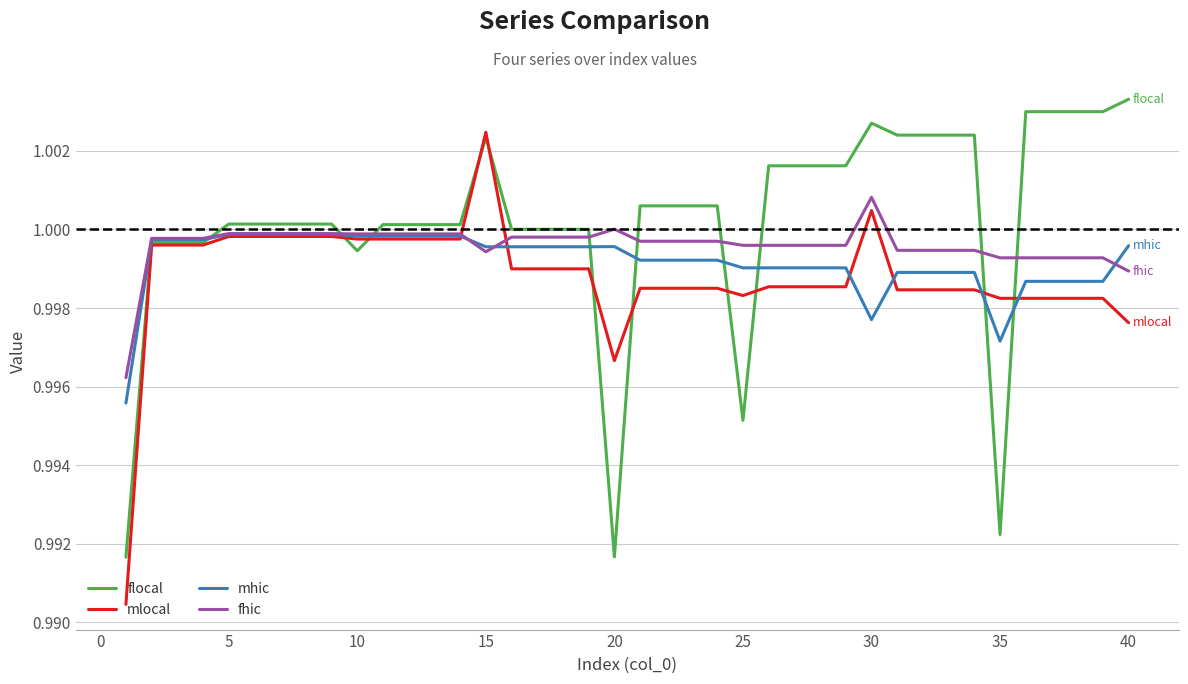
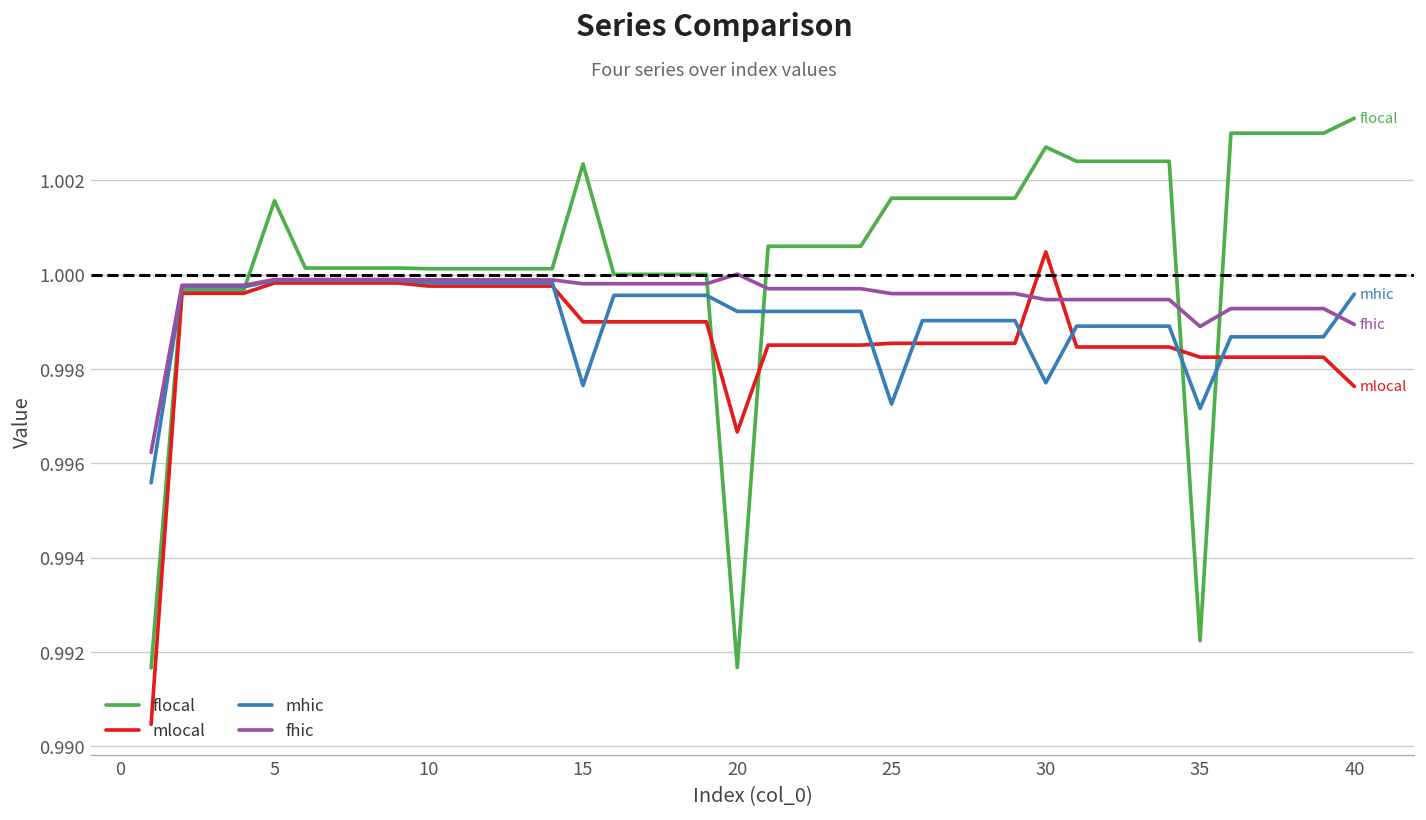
flocal, 5: 1.0001 -> 1.0016
flocal, 10: 0.9995 -> 1.0001
mlocal, 15: 1.0025 -> 0.9990
mhic, 15: 0.9996 -> 0.9976
fhic, 15: 0.9994 -> 0.9998
mhic, 20: 0.9996 -> 0.9992
flocal, 25: 0.9951 -> 1.0016
mlocal, 25: 0.9983 -> 0.9985
mhic, 25: 0.9990 -> 0.9973
fhic, 30: 1.0008 -> 0.9995
fhic, 35: 0.9993 -> 0.9989
